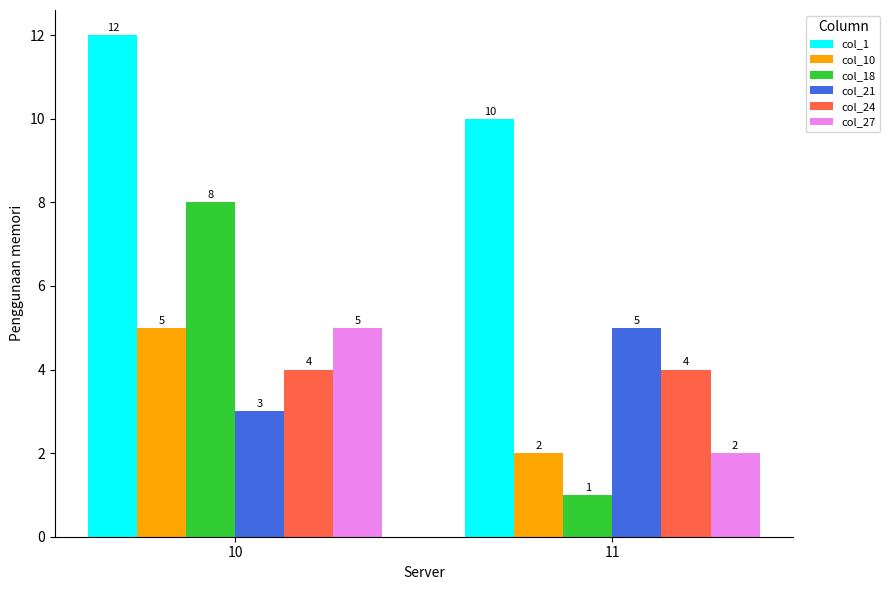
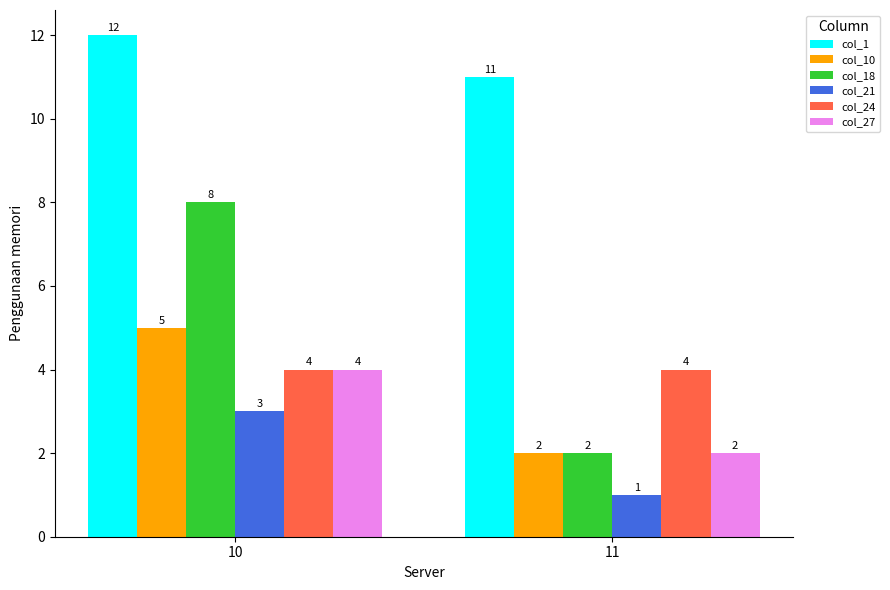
col_27, 10: 5 -> 4
col_1, 11: 10 -> 11
col_18, 11: 1 -> 2
col_21, 11: 5 -> 1
